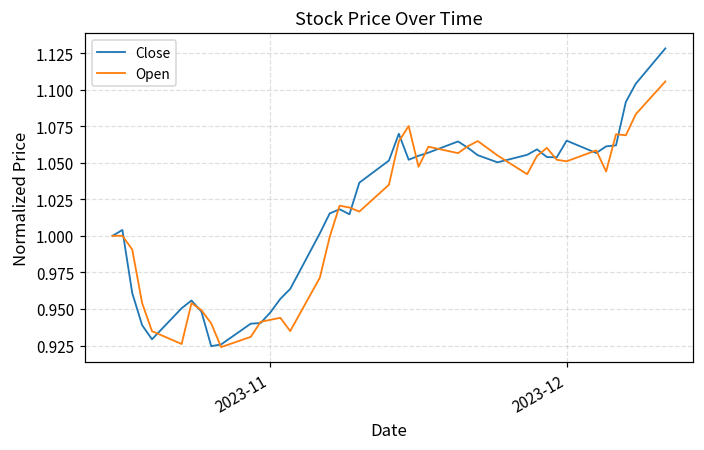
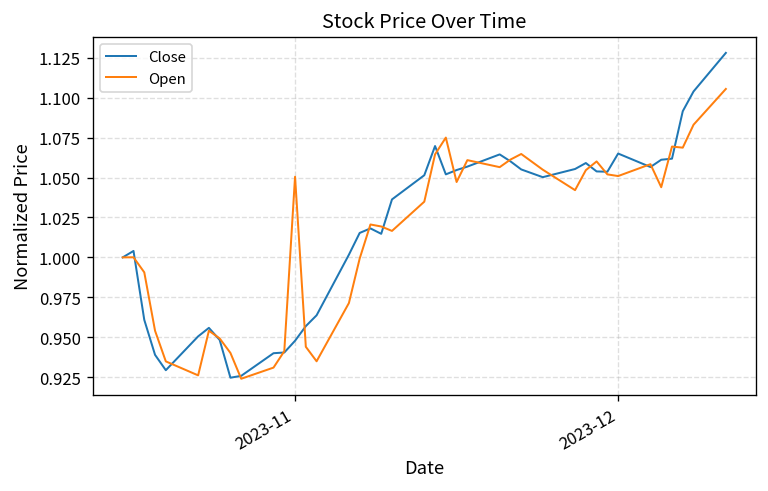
Open, 2023-11: 0.943 -> 1.051
